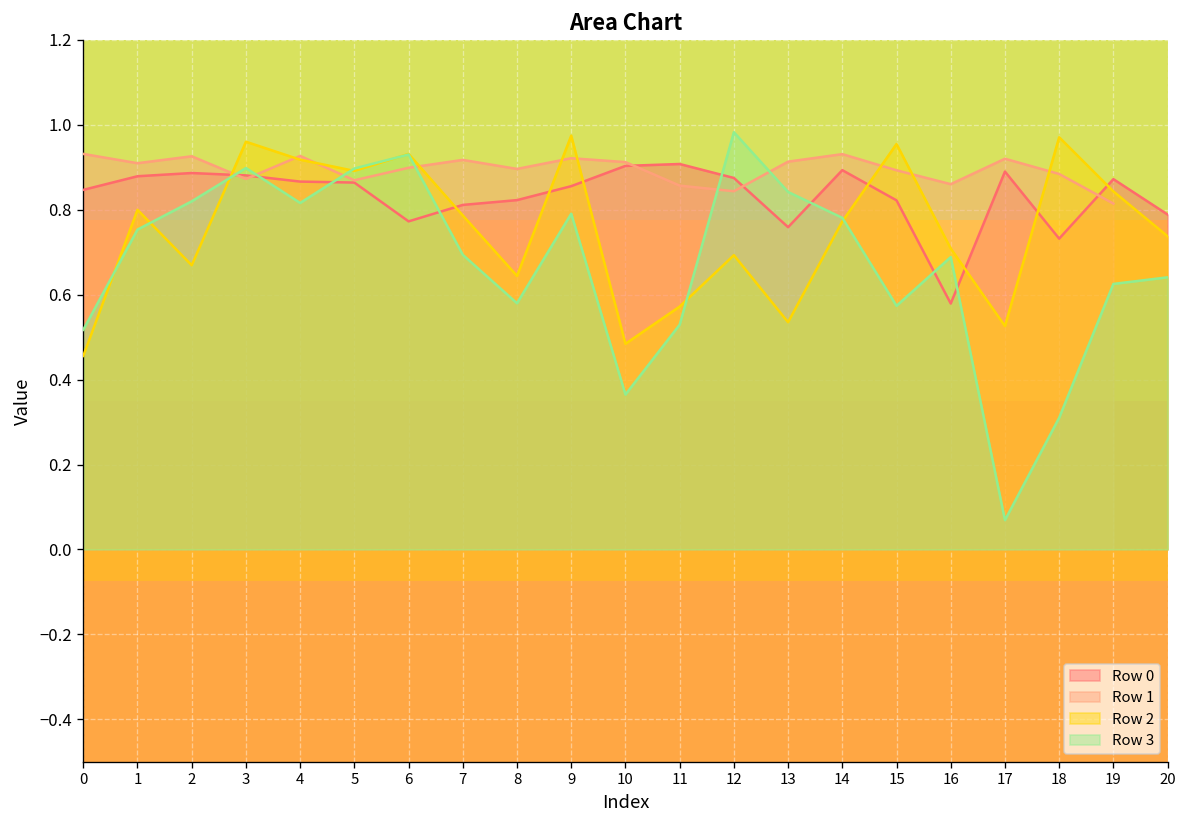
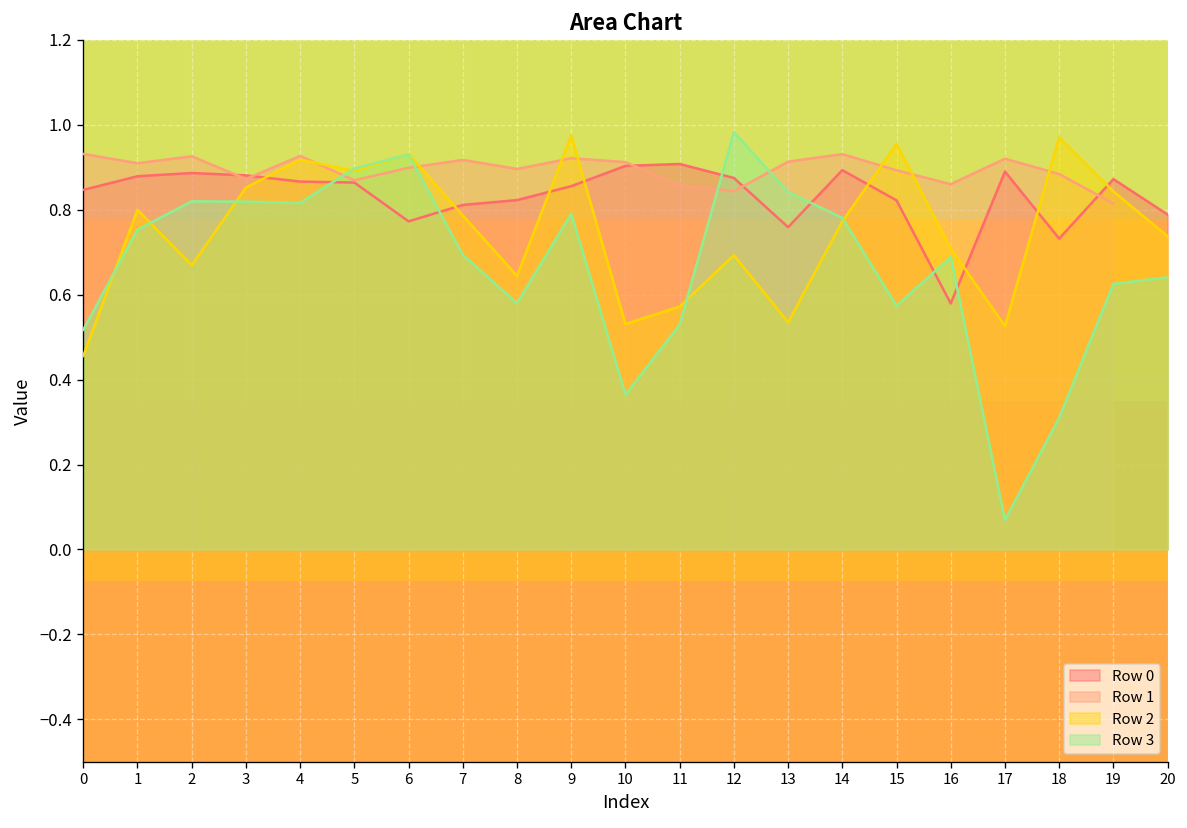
Row 2, 3: 0.96 -> 0.85
Row 3, 3: 0.90 -> 0.82
Row 2, 10: 0.48 -> 0.53
